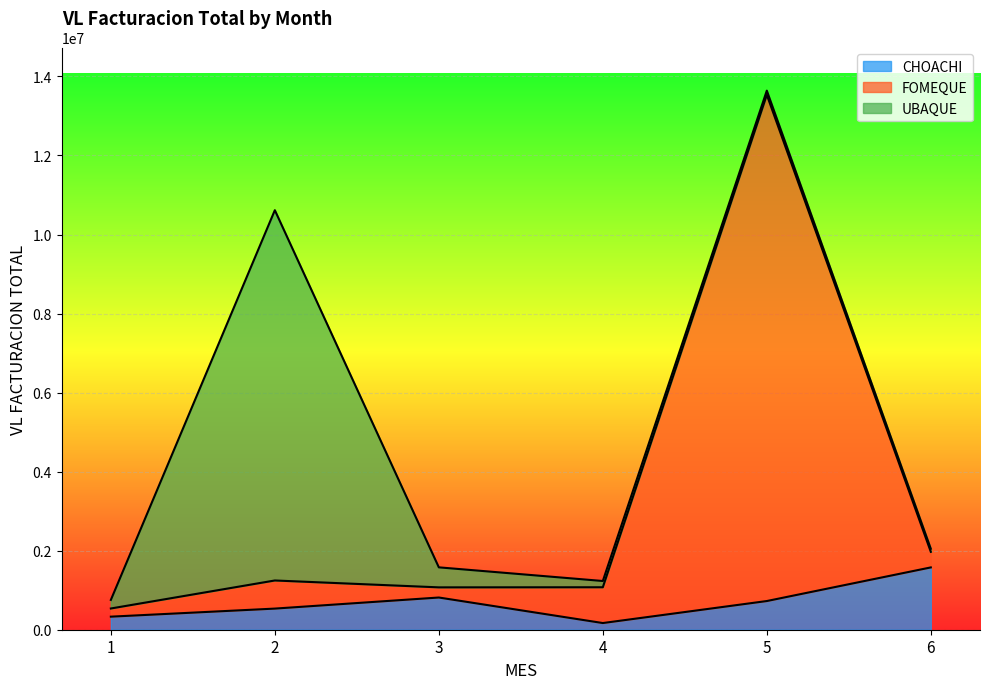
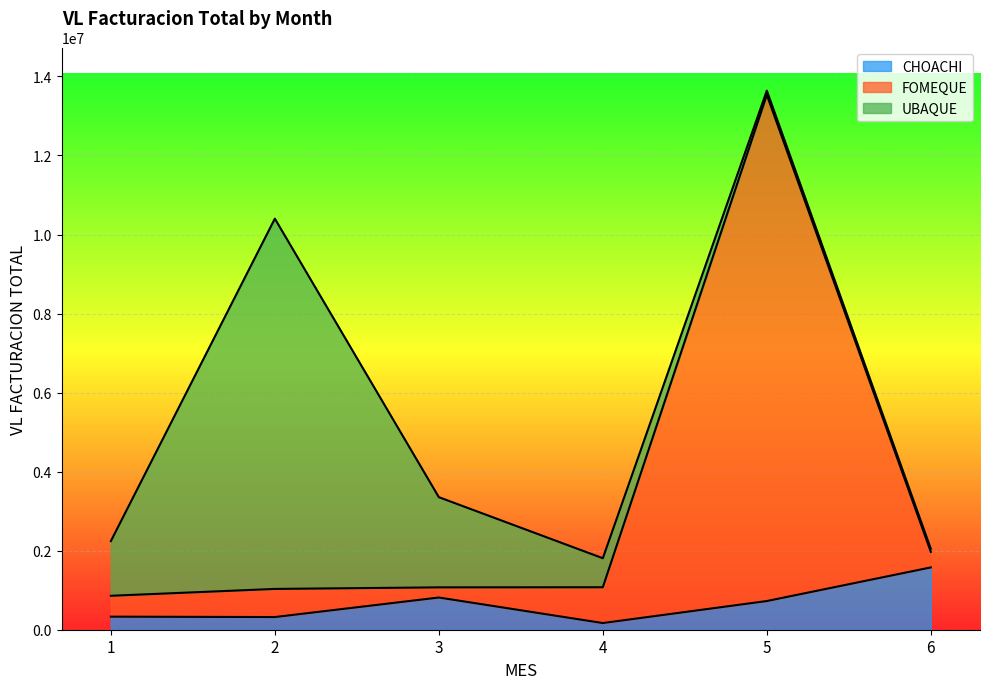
FOMEQUE, 1: 200000 -> 500000
UBAQUE, 1: 200000 -> 1400000
CHOACHI, 2: 500000 -> 300000
UBAQUE, 3: 500000 -> 2300000
UBAQUE, 4: 200000 -> 700000
